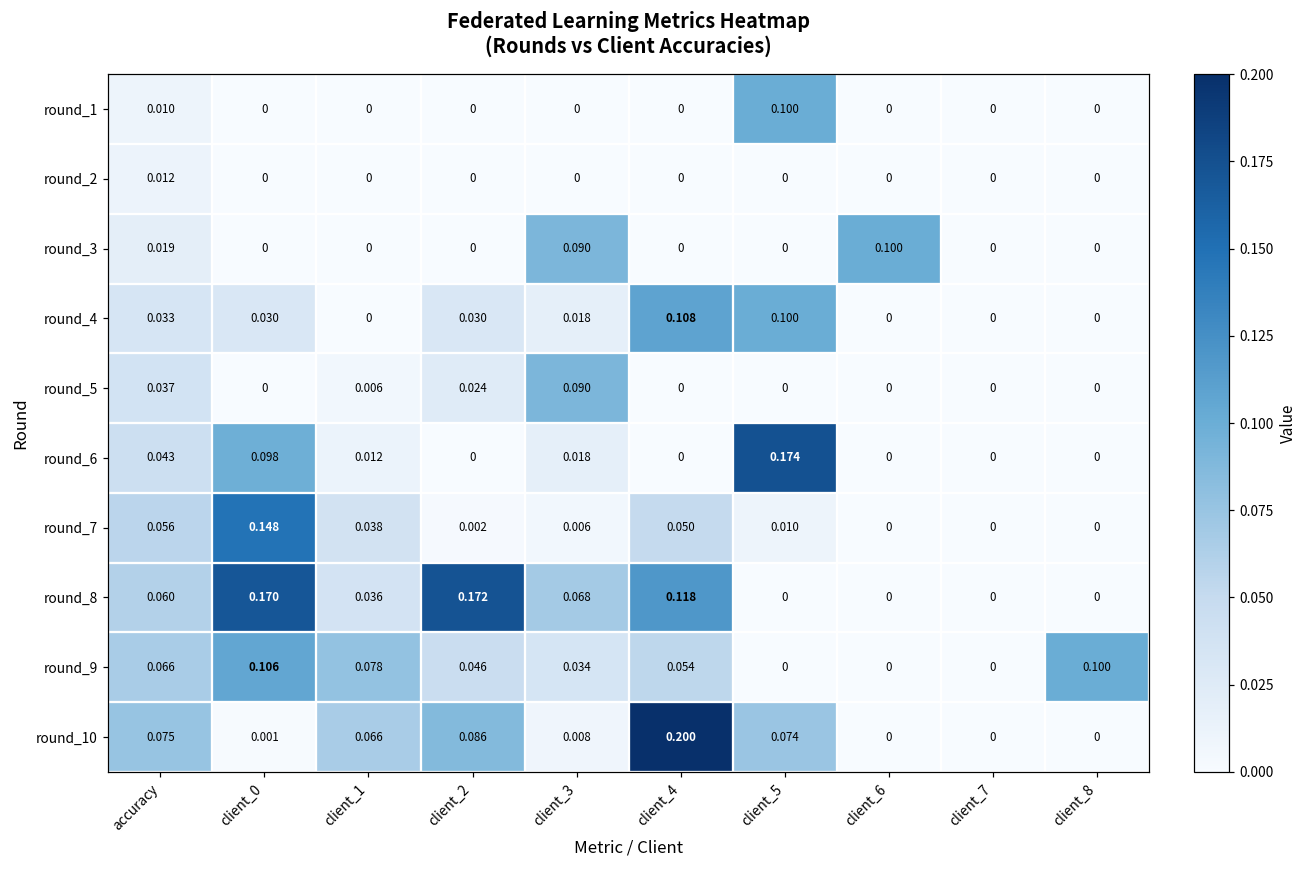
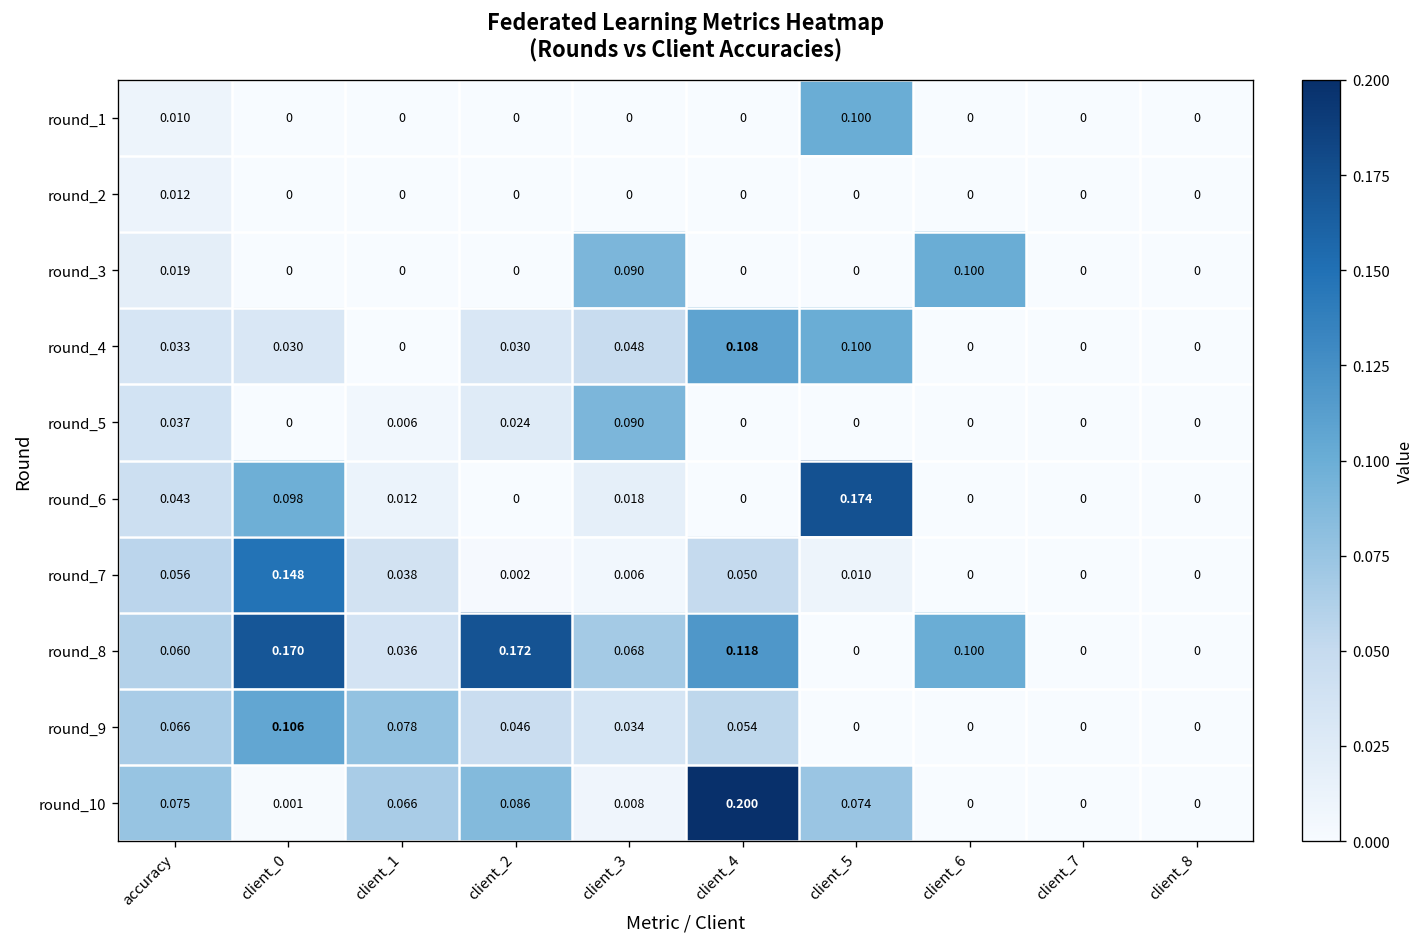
round_4, client_3: 0.018 -> 0.048
round_8, client_6: 0 -> 0.100
round_9, client_8: 0.100 -> 0
